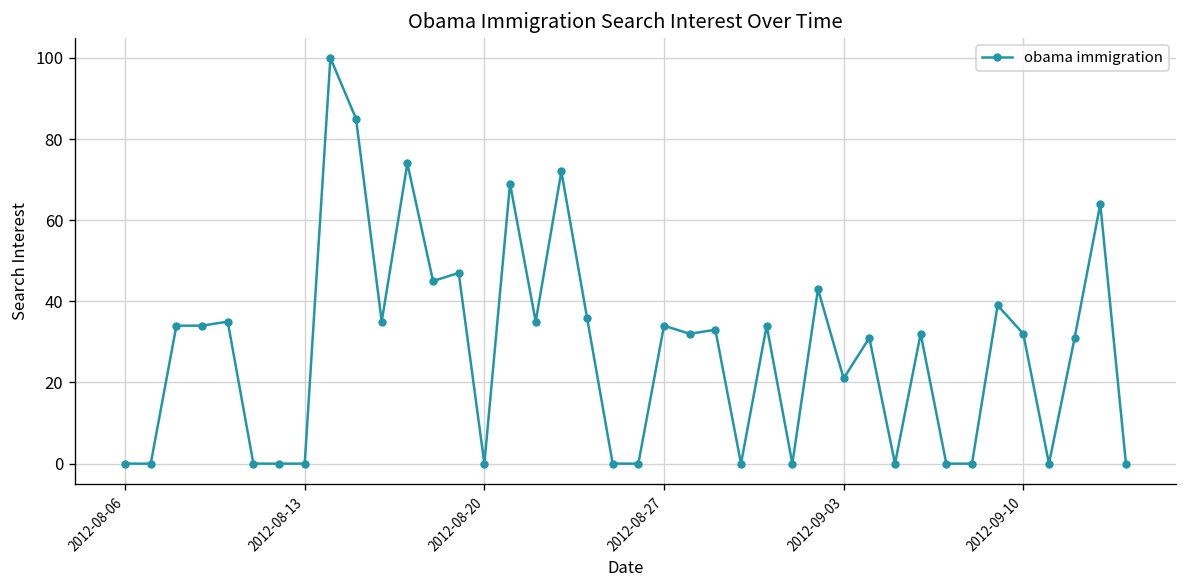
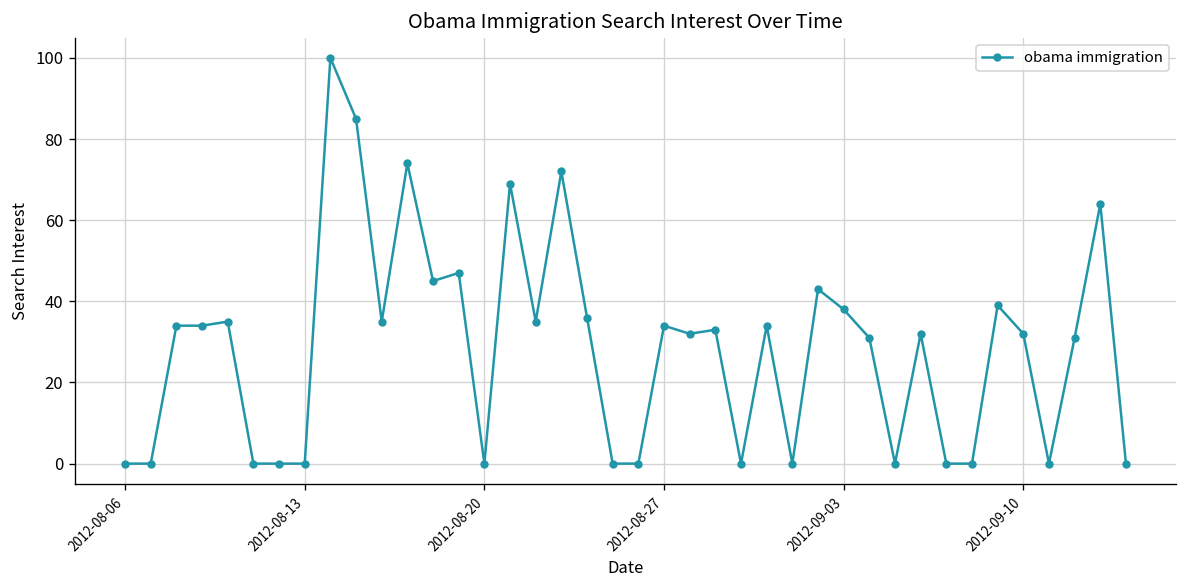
2012-09-03: 21 -> 38
